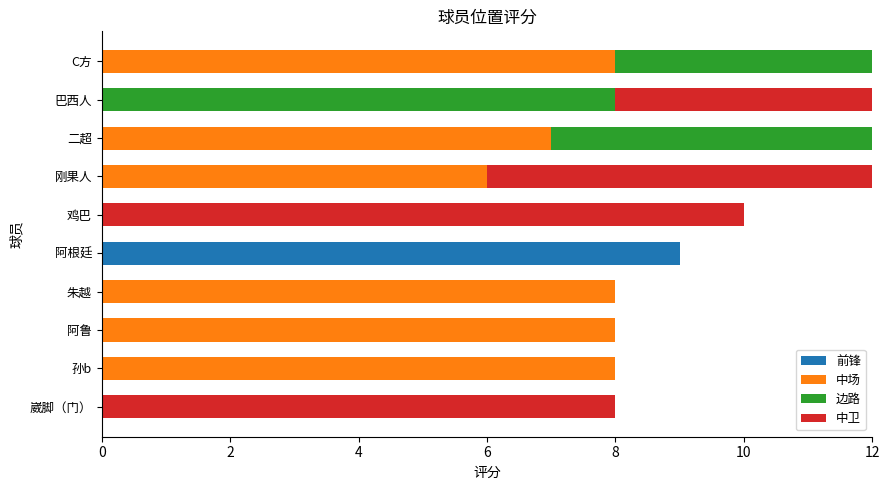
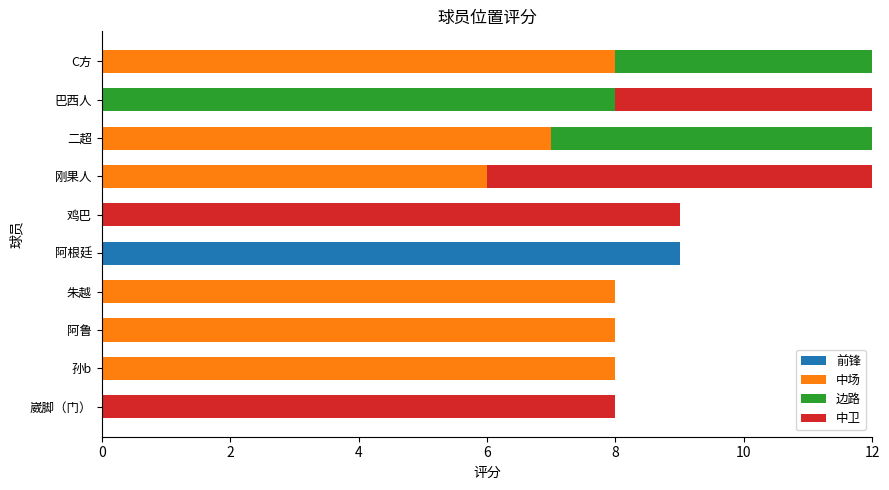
中卫, 鸡巴: 10 -> 9
